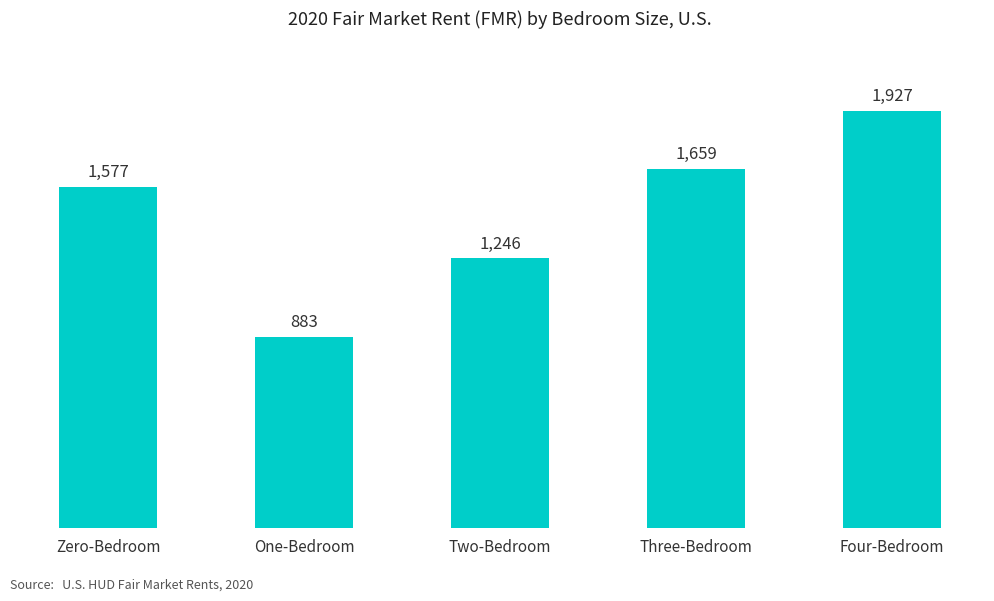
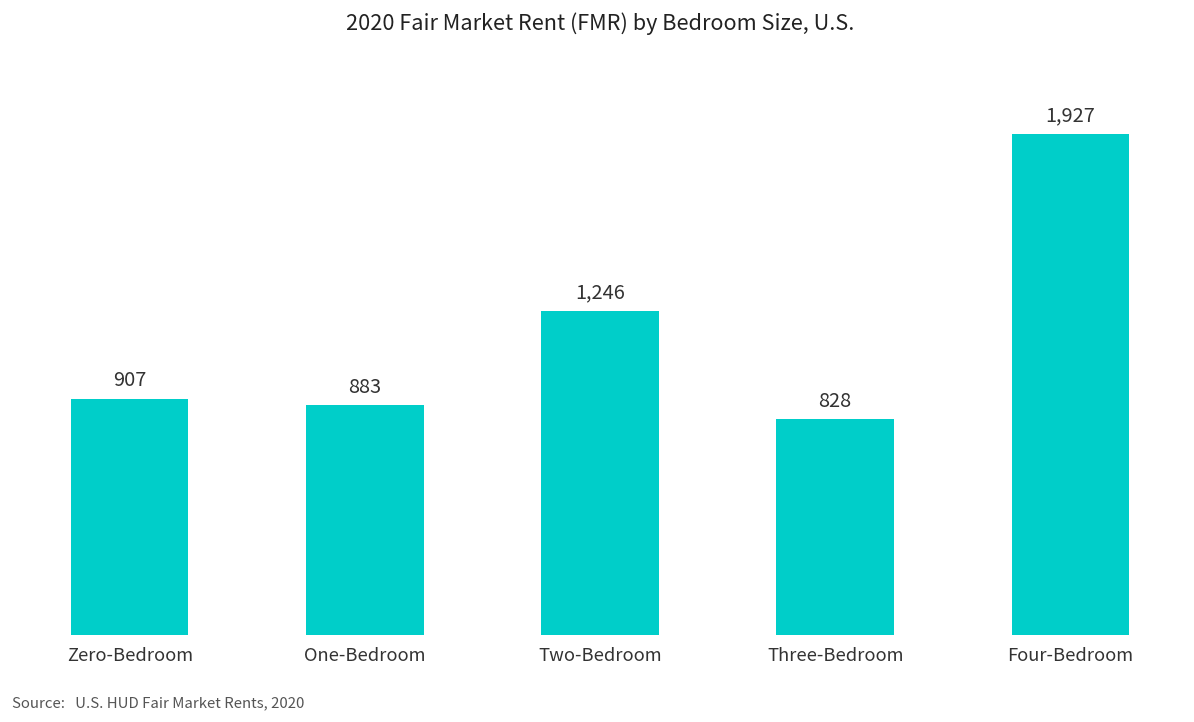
Zero-Bedroom: 1,577 -> 907
Three-Bedroom: 1,659 -> 828
